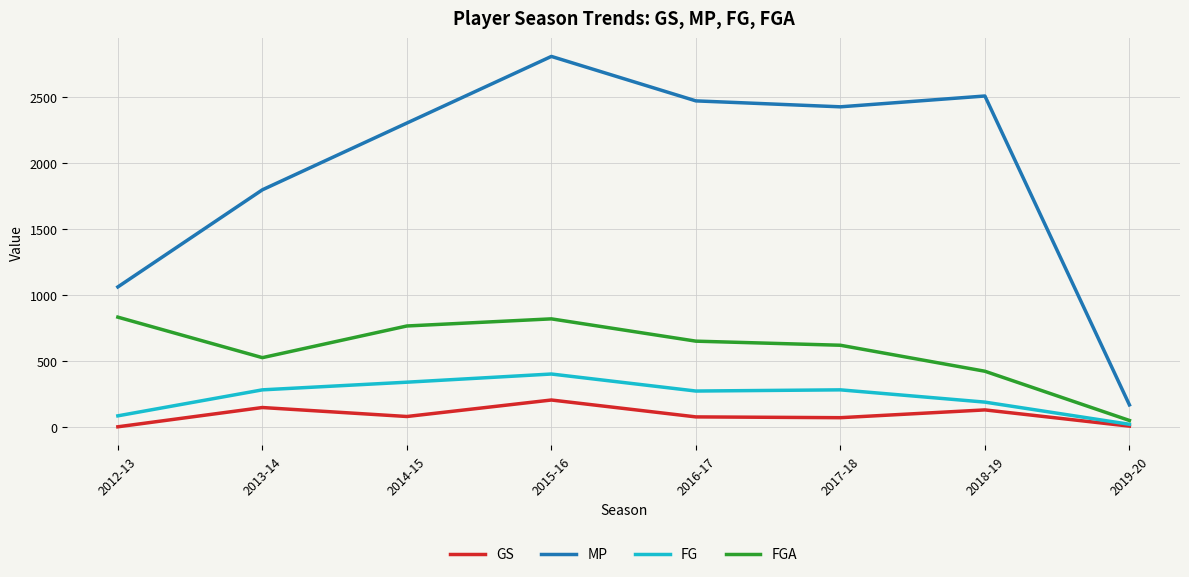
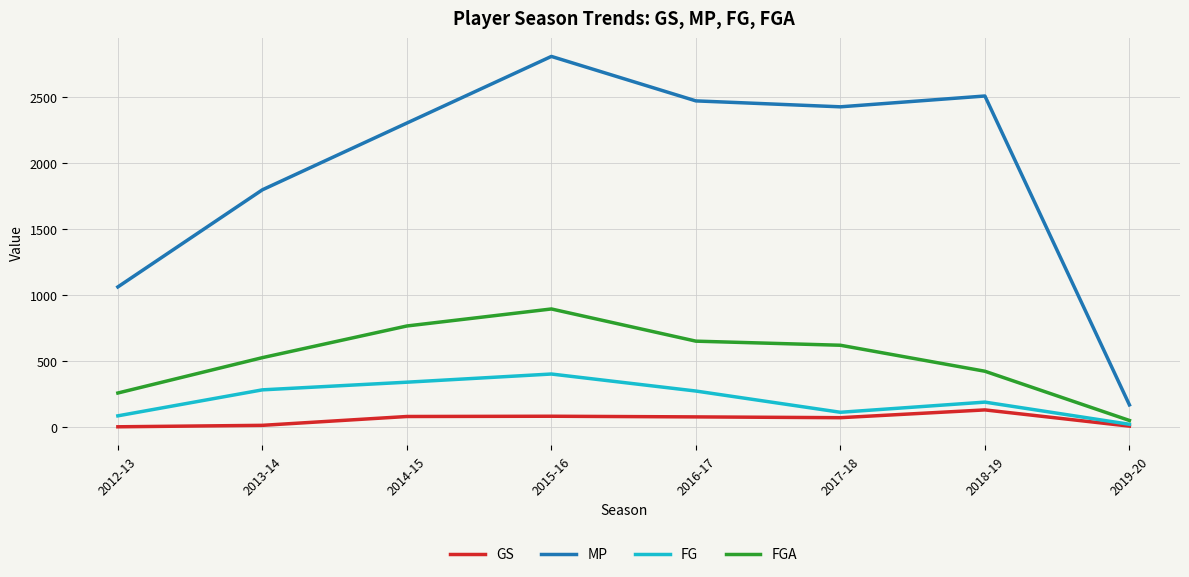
FGA, 2012-13: 830 -> 260
GS, 2013-14: 150 -> 10
GS, 2015-16: 200 -> 80
FGA, 2015-16: 820 -> 890
FG, 2017-18: 280 -> 110
